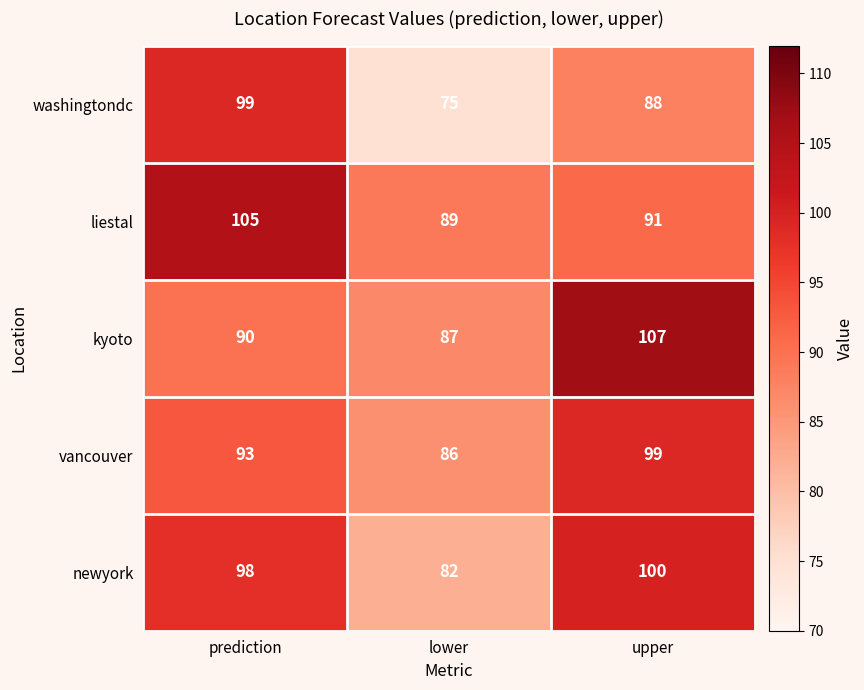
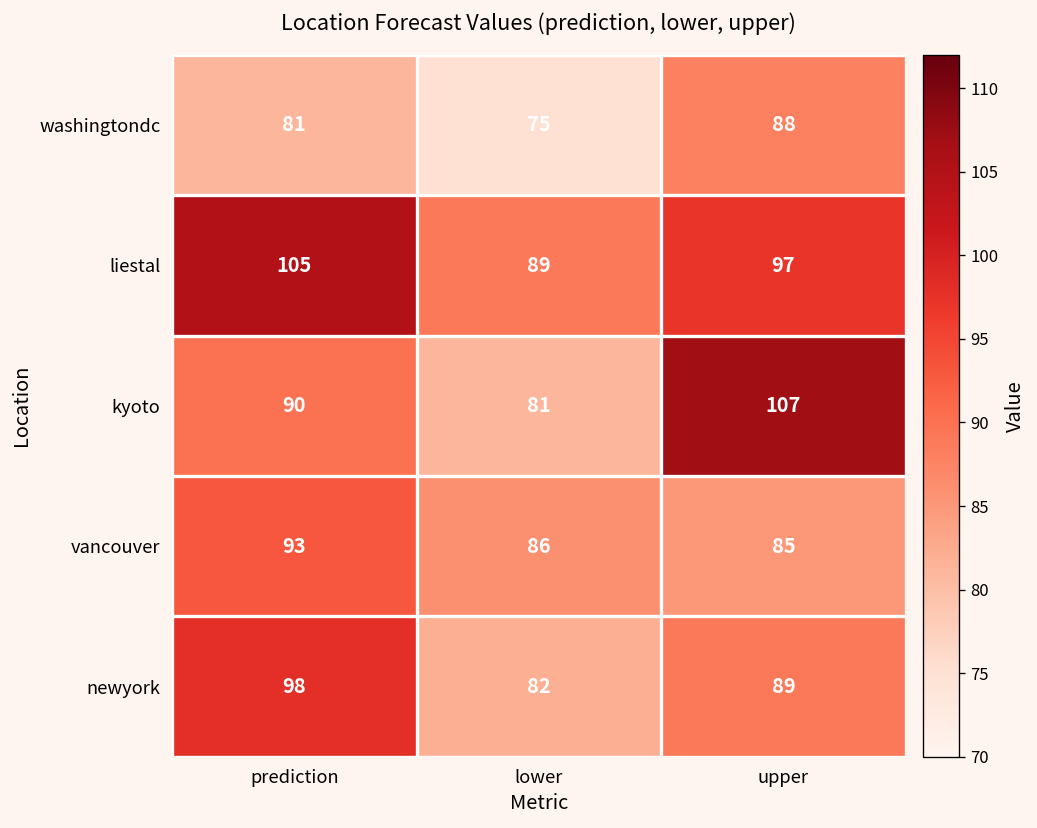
washingtondc, prediction: 99 -> 81
liestal, upper: 91 -> 97
kyoto, lower: 87 -> 81
vancouver, upper: 99 -> 85
newyork, upper: 100 -> 89
